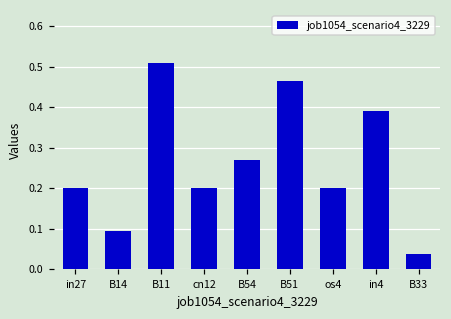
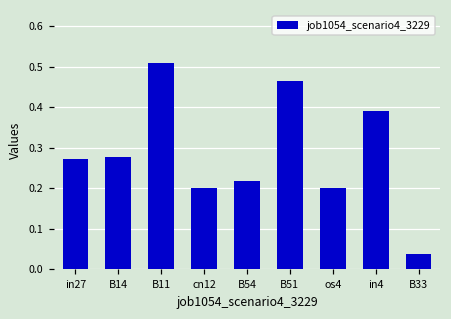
in27: 0.20 -> 0.27
B14: 0.09 -> 0.28
B54: 0.27 -> 0.22
